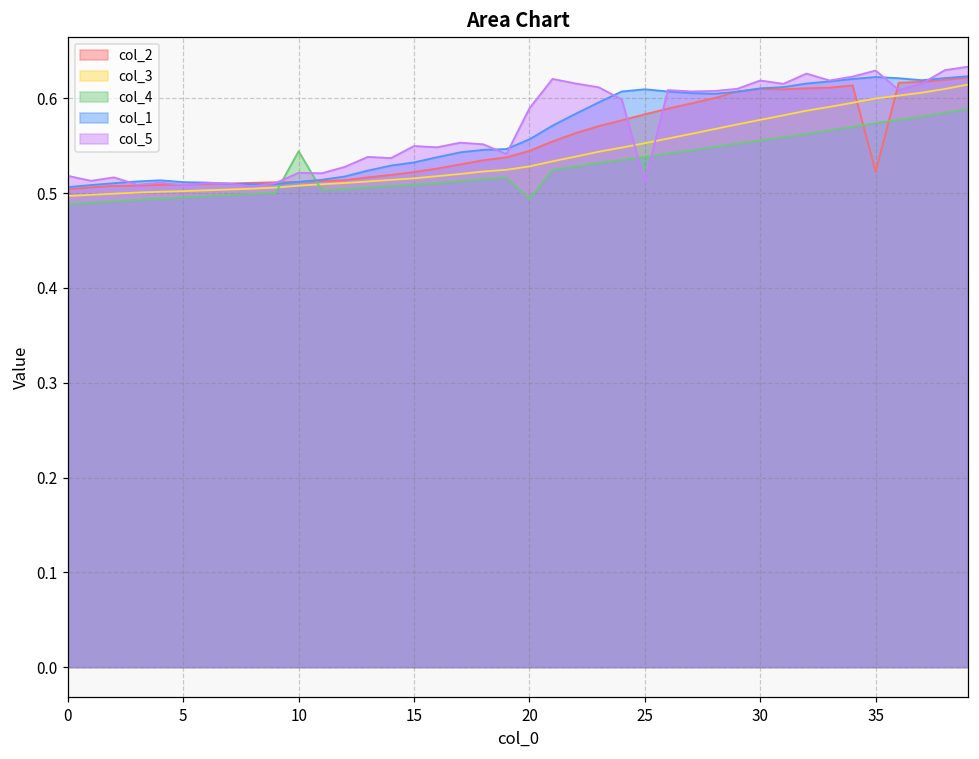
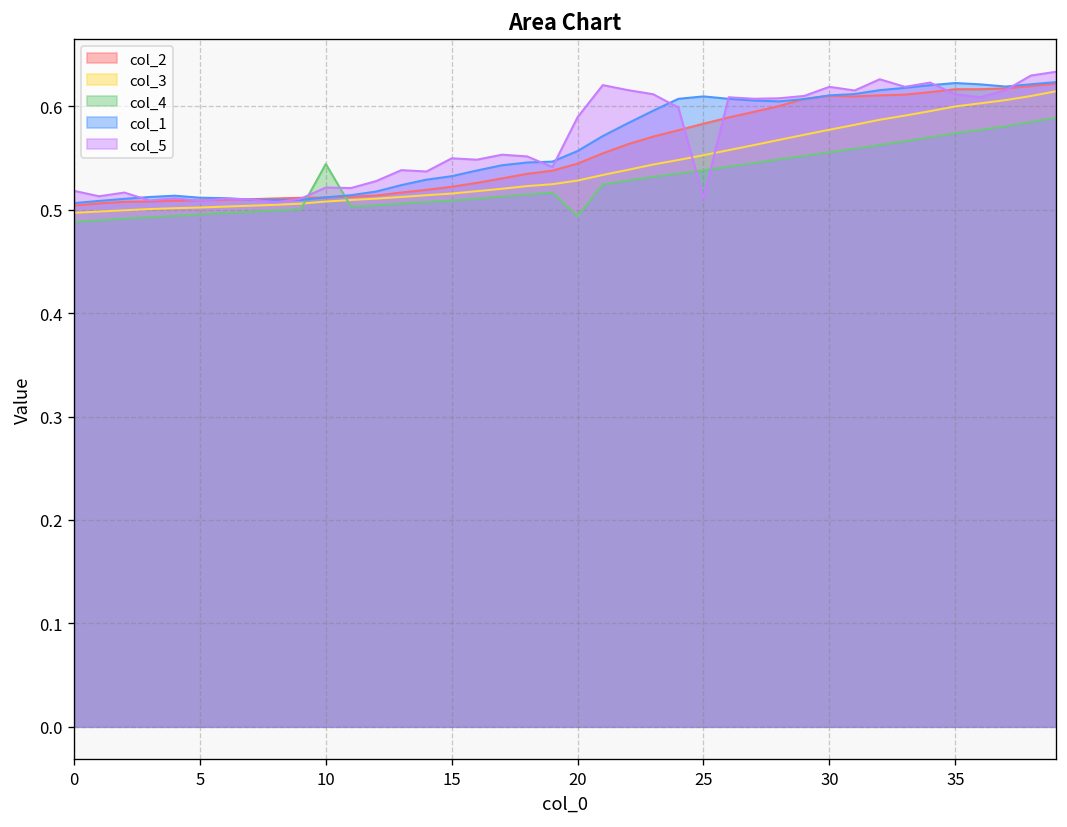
col_2, 35: 0.52 -> 0.62
col_5, 35: 0.63 -> 0.61
